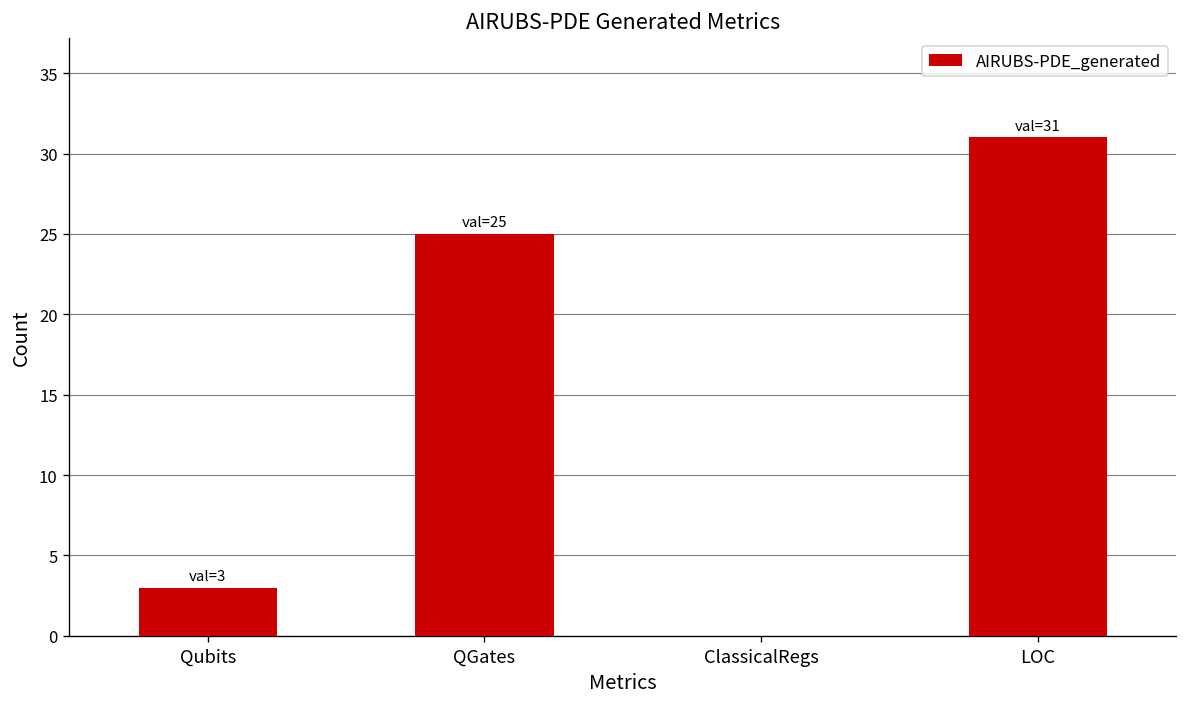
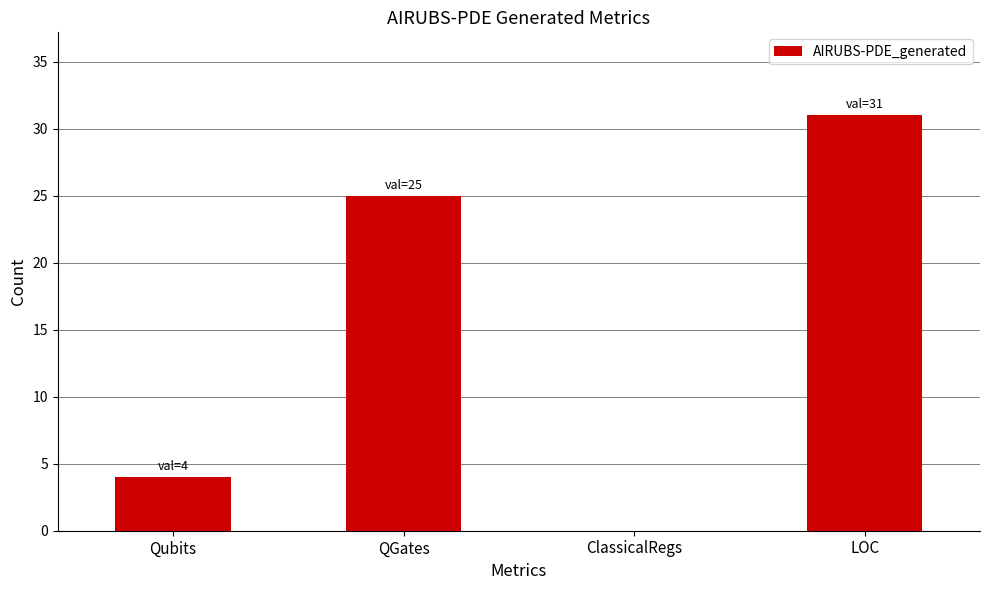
Qubits: 3 -> 4
